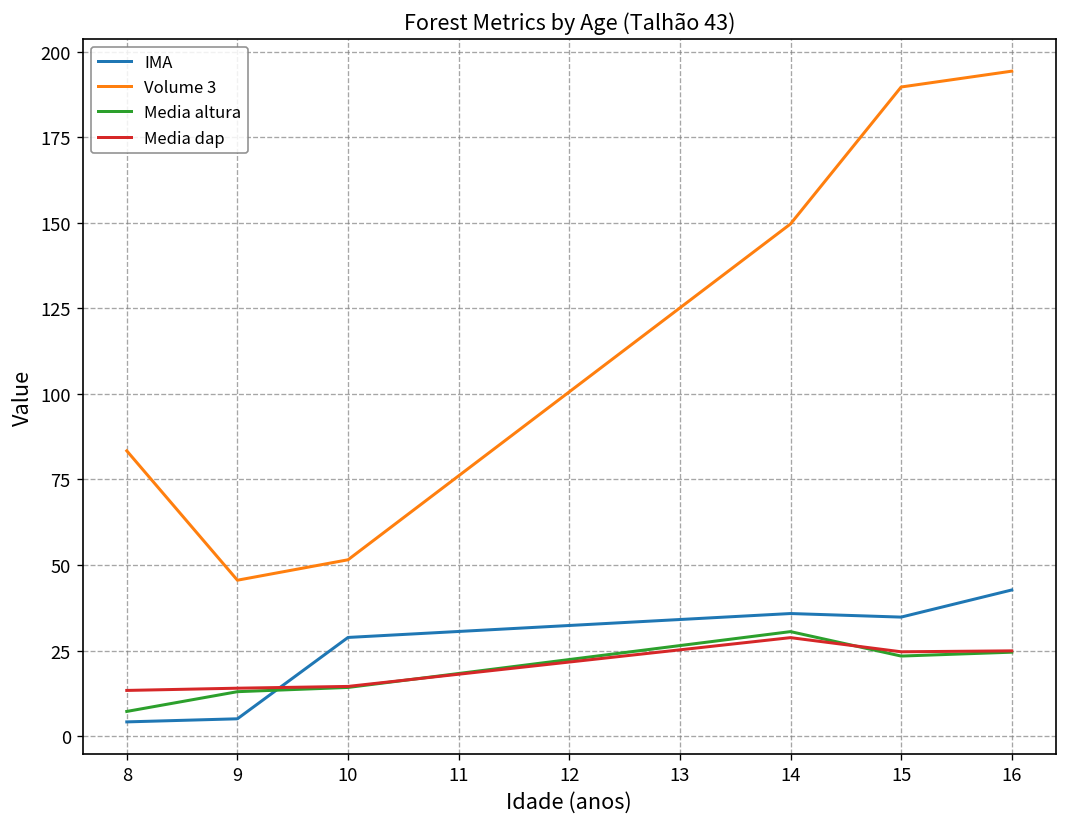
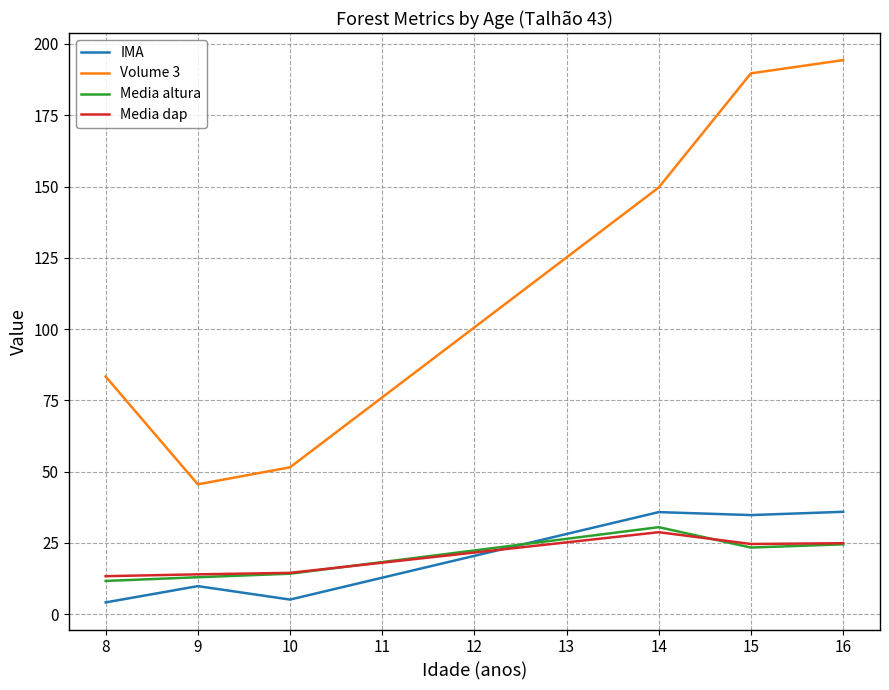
Media altura, 8: 7 -> 12
IMA, 9: 5 -> 10
IMA, 10: 29 -> 5
IMA, 16: 43 -> 36
